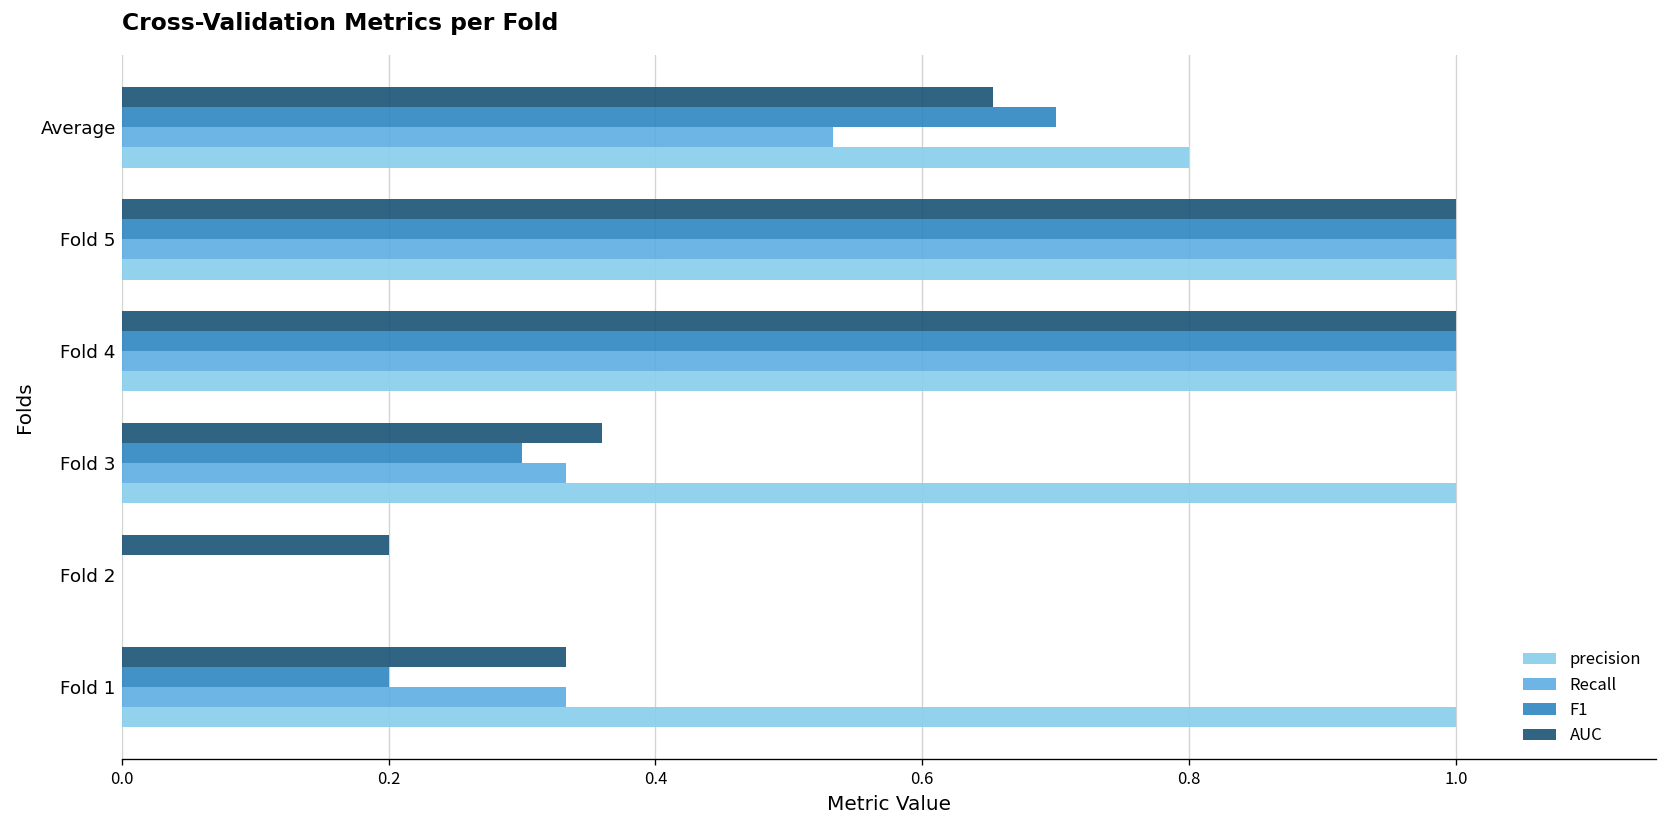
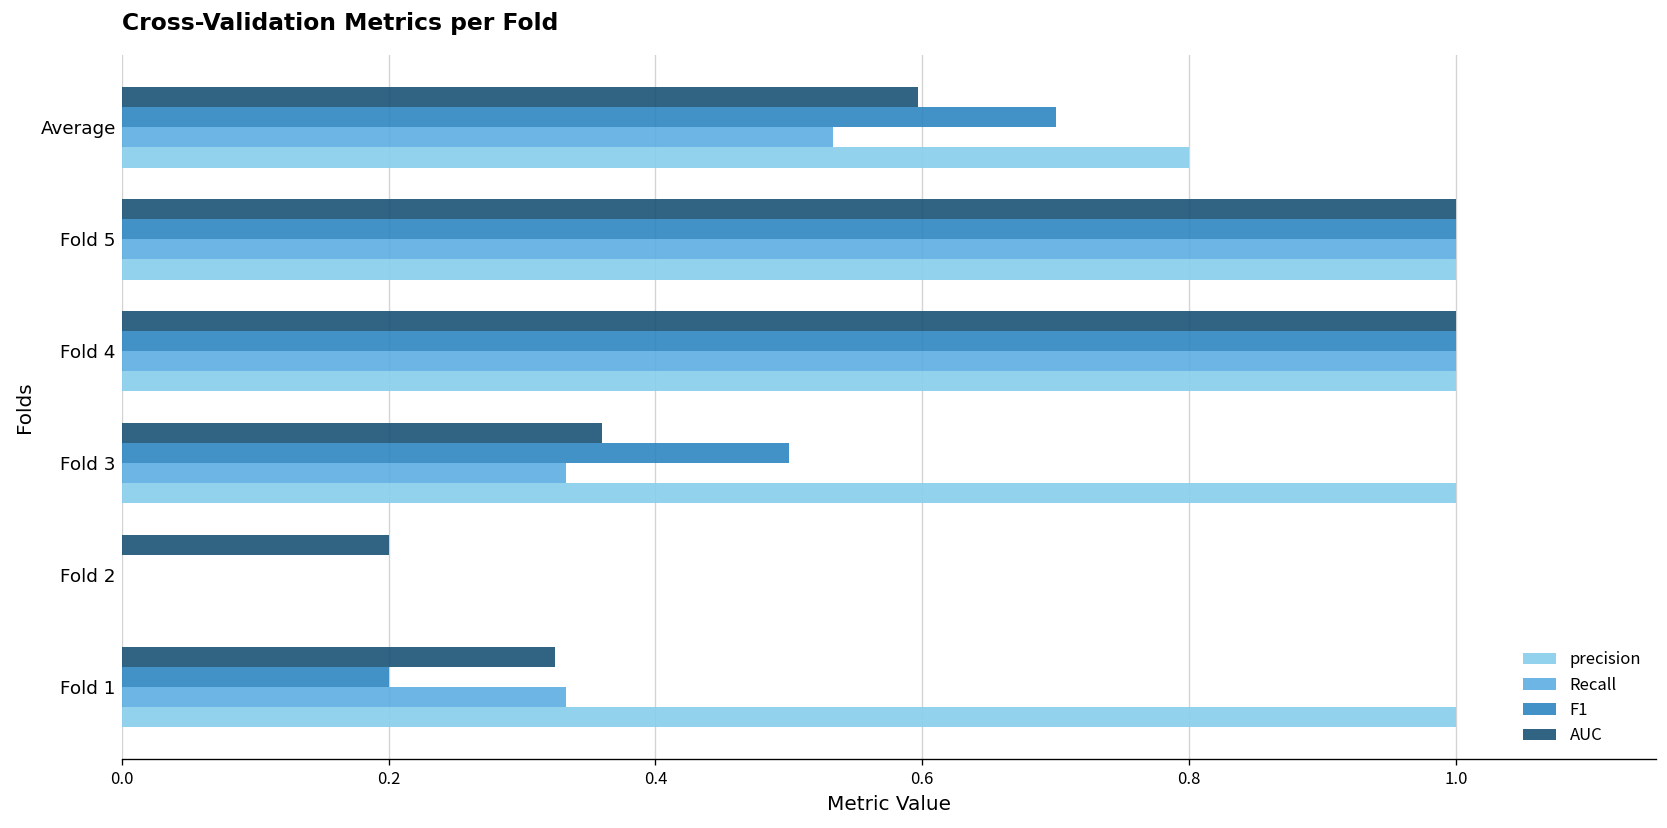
AUC, Average: 0.653 -> 0.597
F1, Fold 3: 0.3 -> 0.5
AUC, Fold 1: 0.333 -> 0.325
